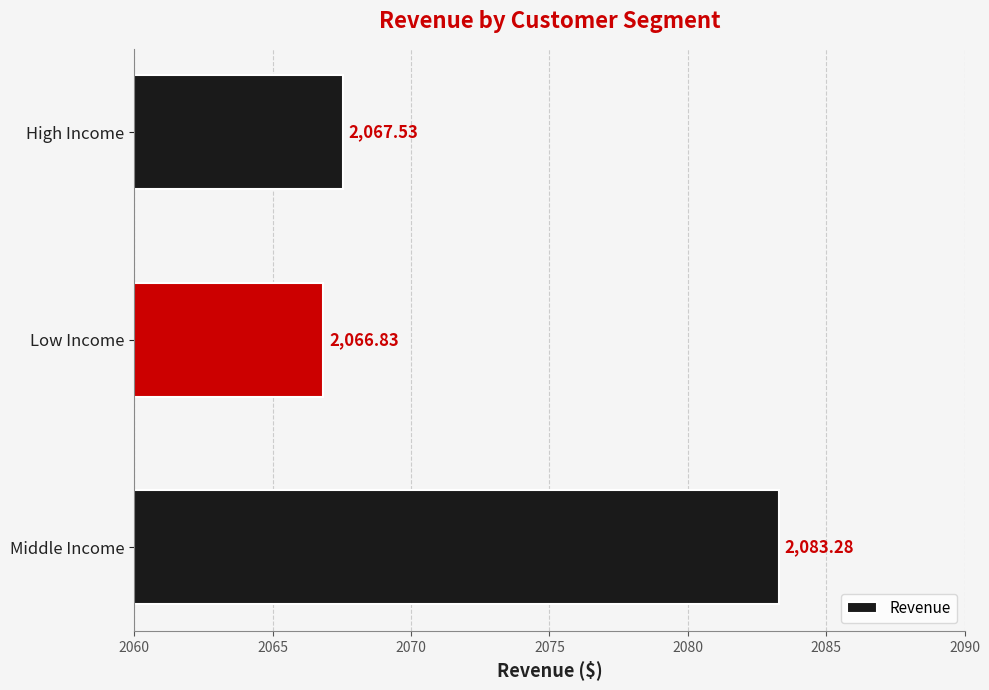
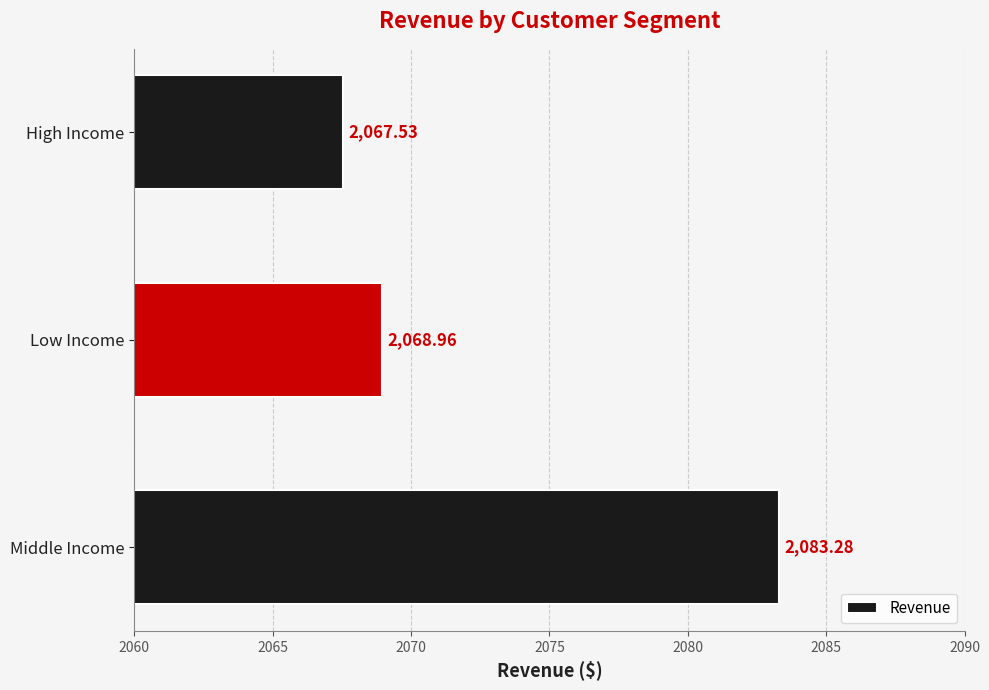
Low Income: 2,066.83 -> 2,068.96
